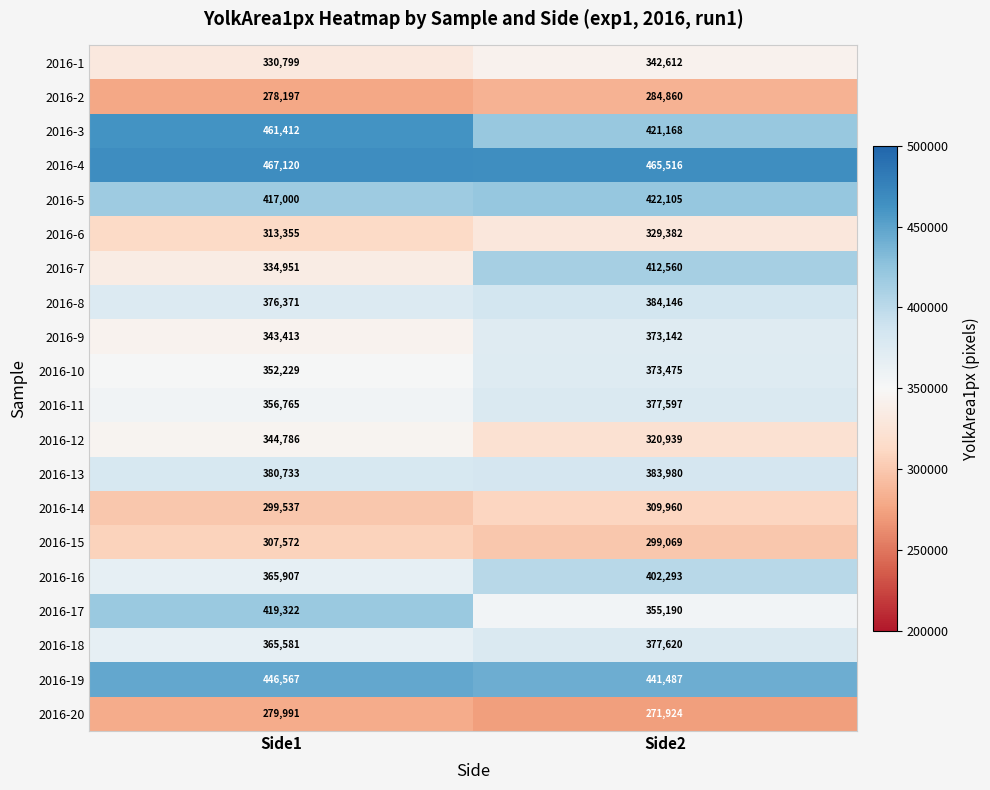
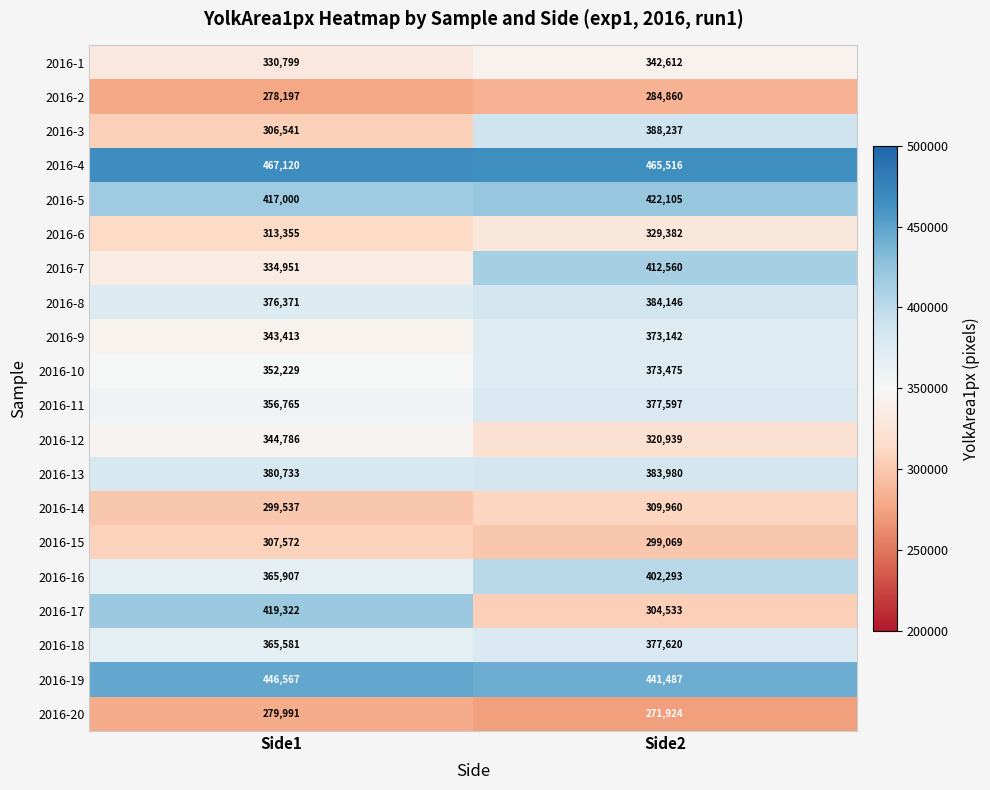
2016-3, Side1: 461,412 -> 306,541
2016-3, Side2: 421,168 -> 388,237
2016-17, Side2: 355,190 -> 304,533
